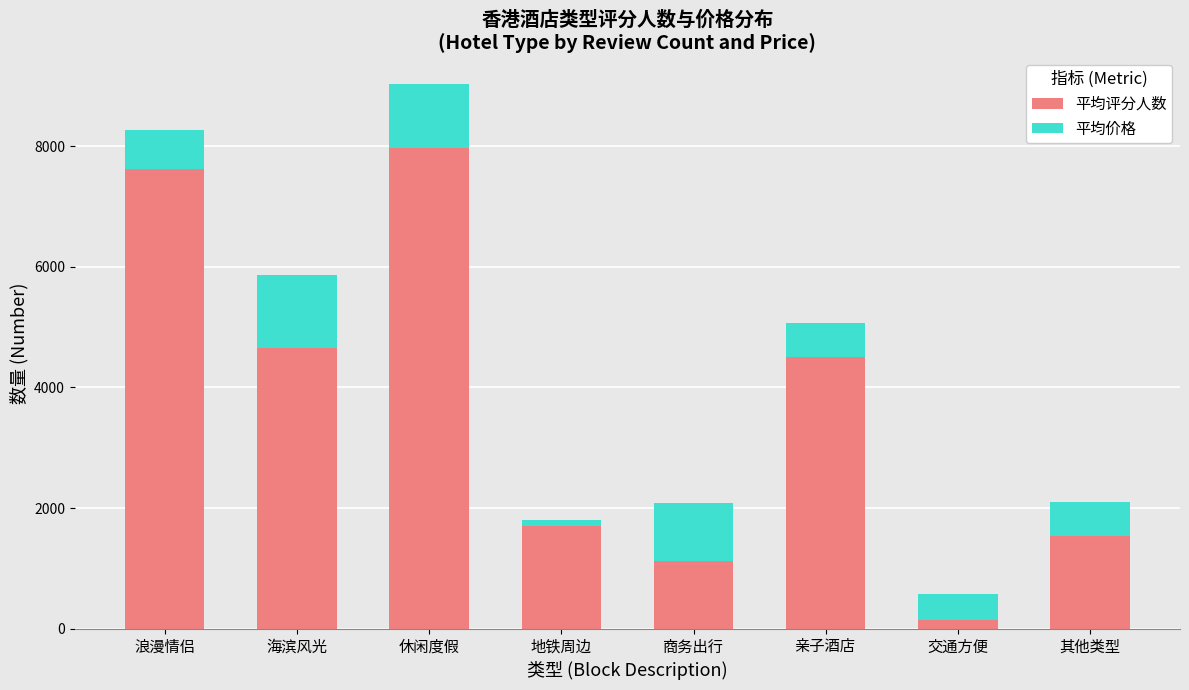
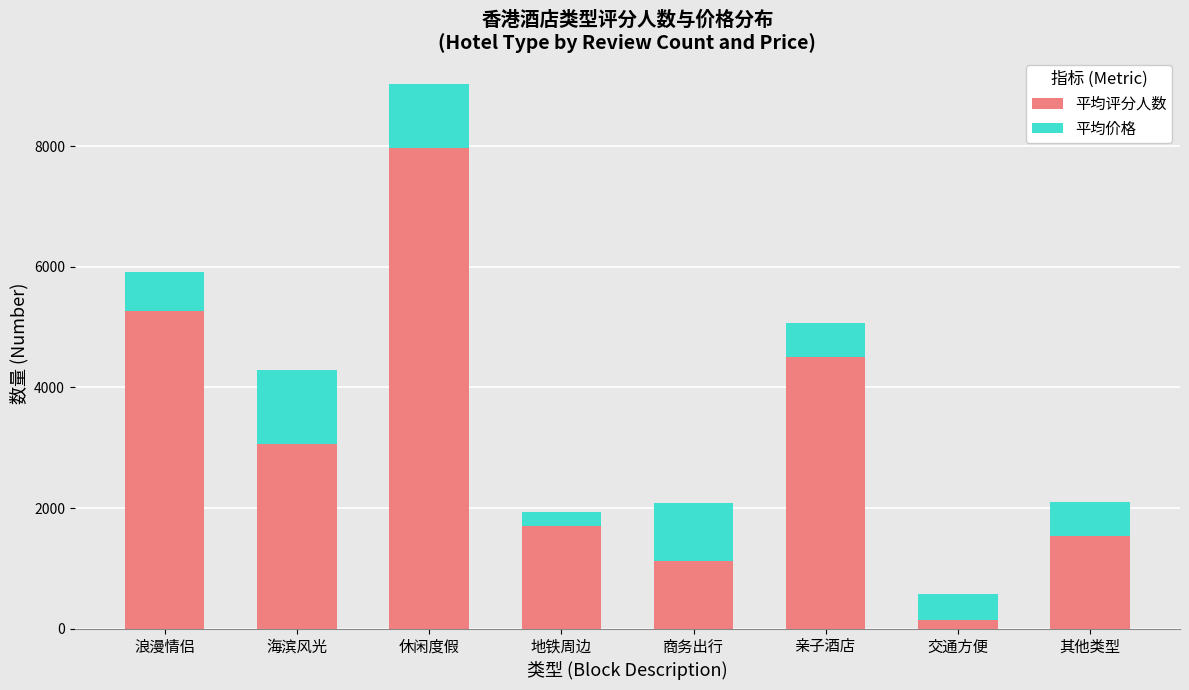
平均评分人数, 浪漫情侣: 7600 -> 5300
平均评分人数, 海滨风光: 4600 -> 3100
平均价格, 地铁周边: 100 -> 200
